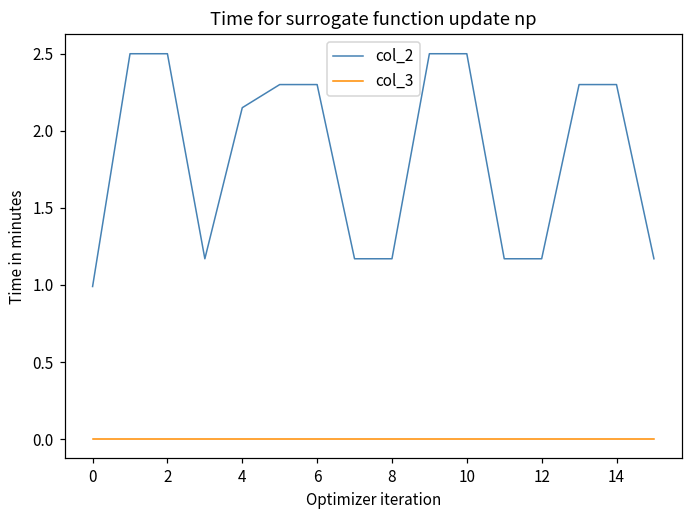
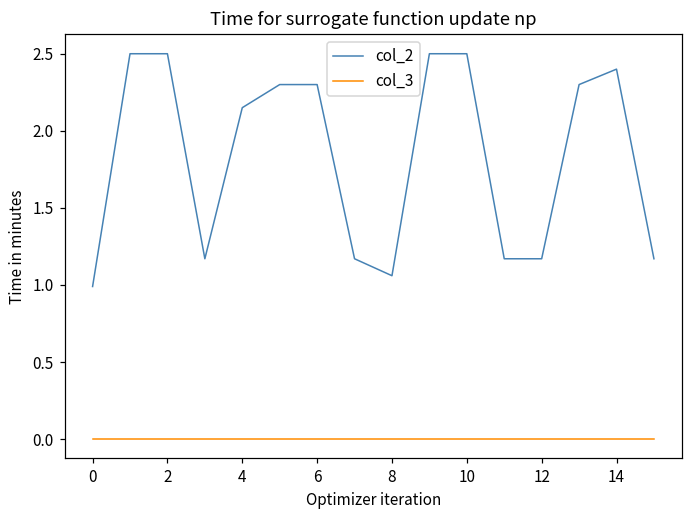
col_2, 8: 1.17 -> 1.06
col_2, 14: 2.3 -> 2.4
